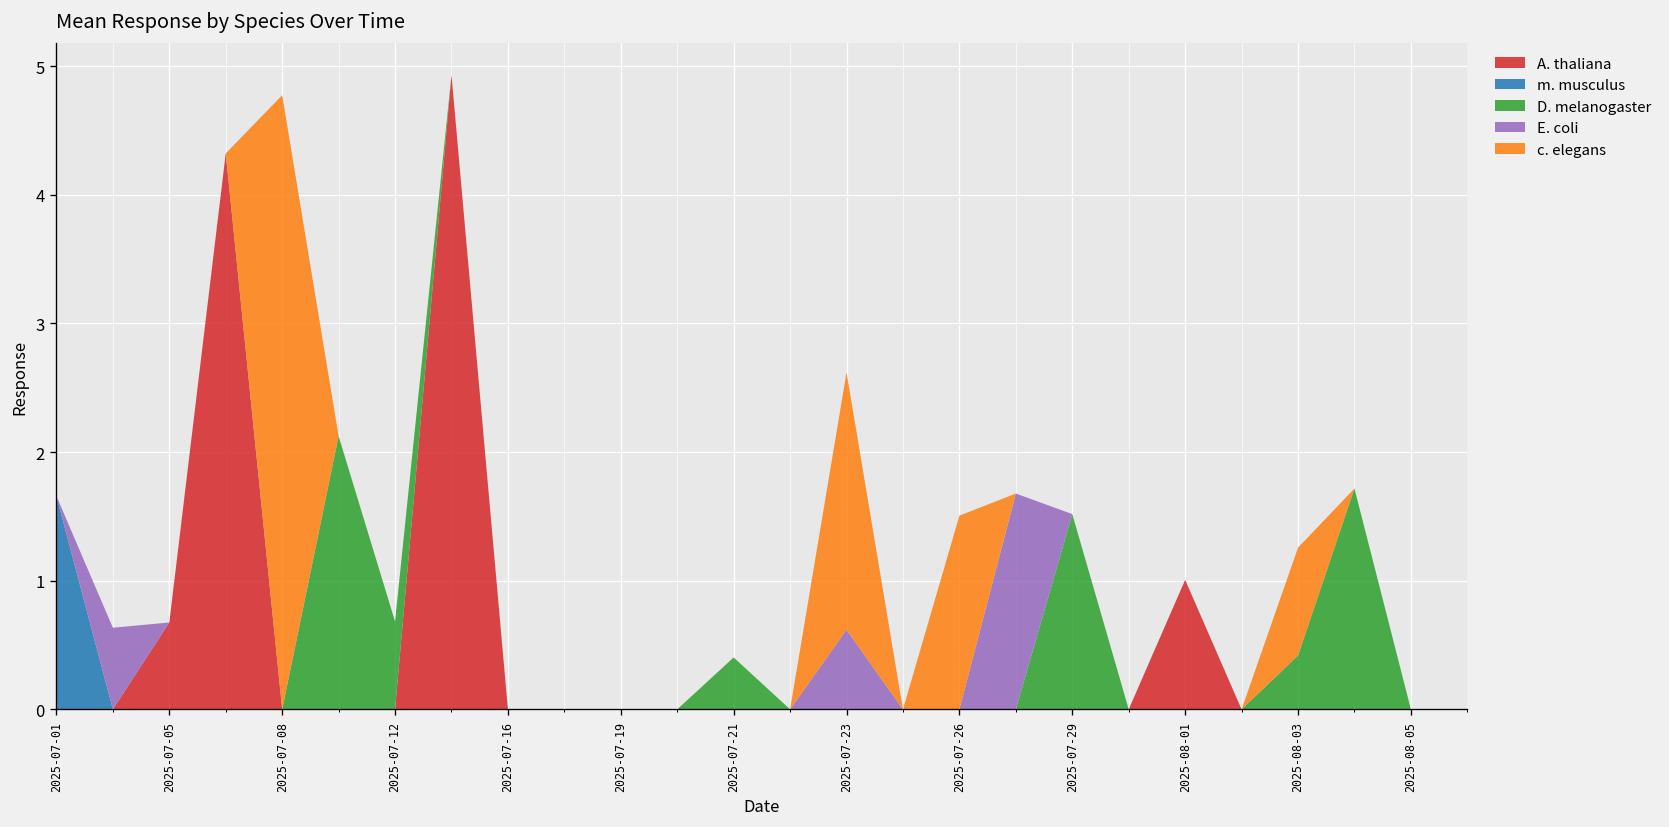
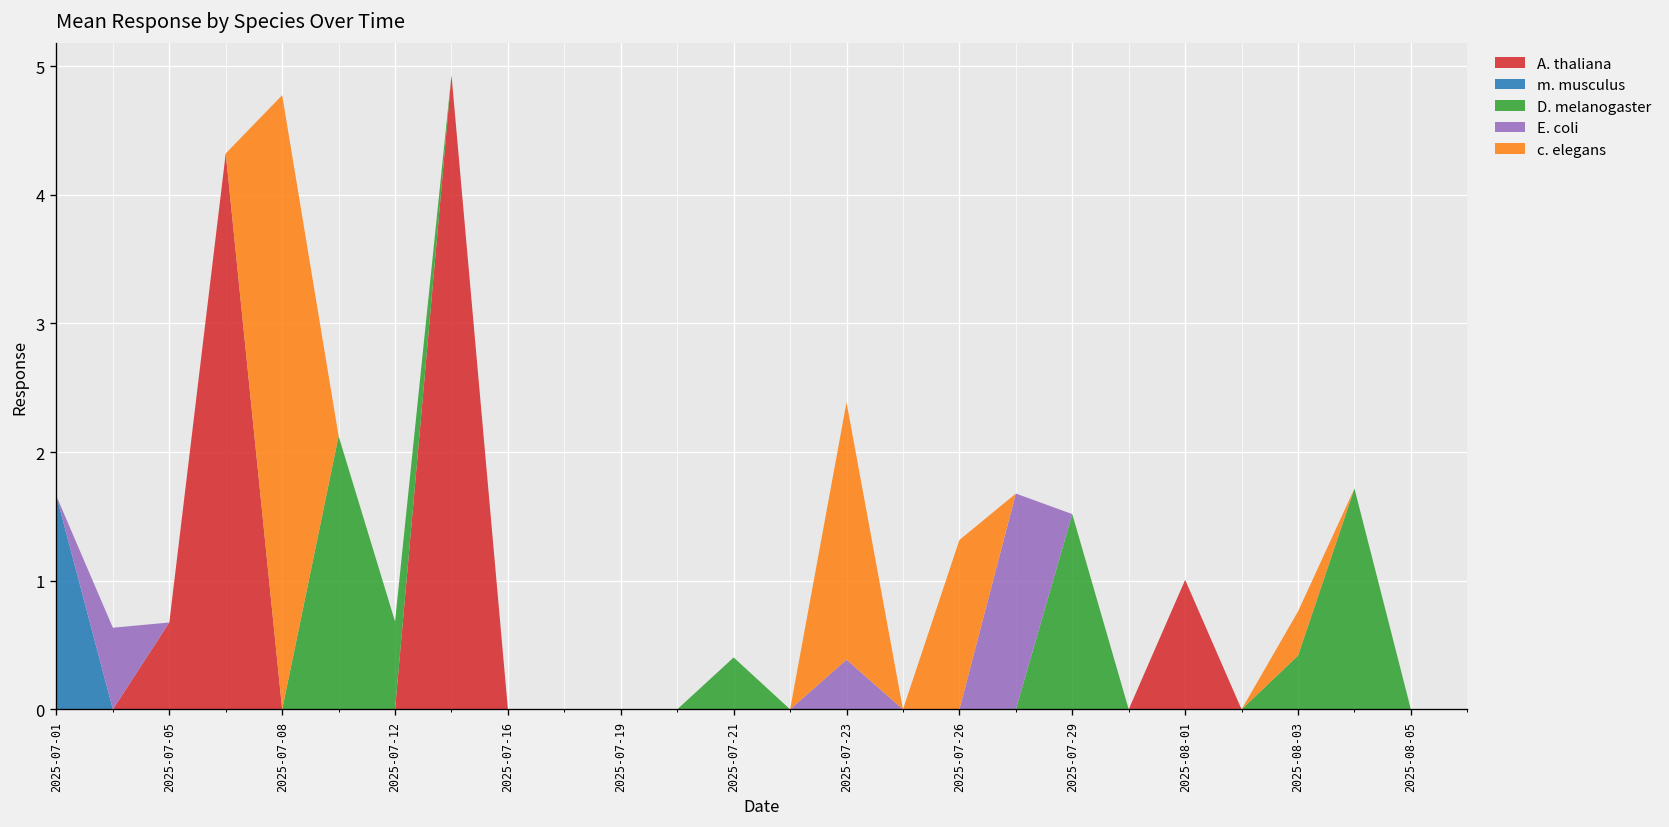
E. coli, 2025-07-23: 0.62 -> 0.39
c. elegans, 2025-07-26: 1.51 -> 1.32
c. elegans, 2025-08-03: 0.84 -> 0.34
